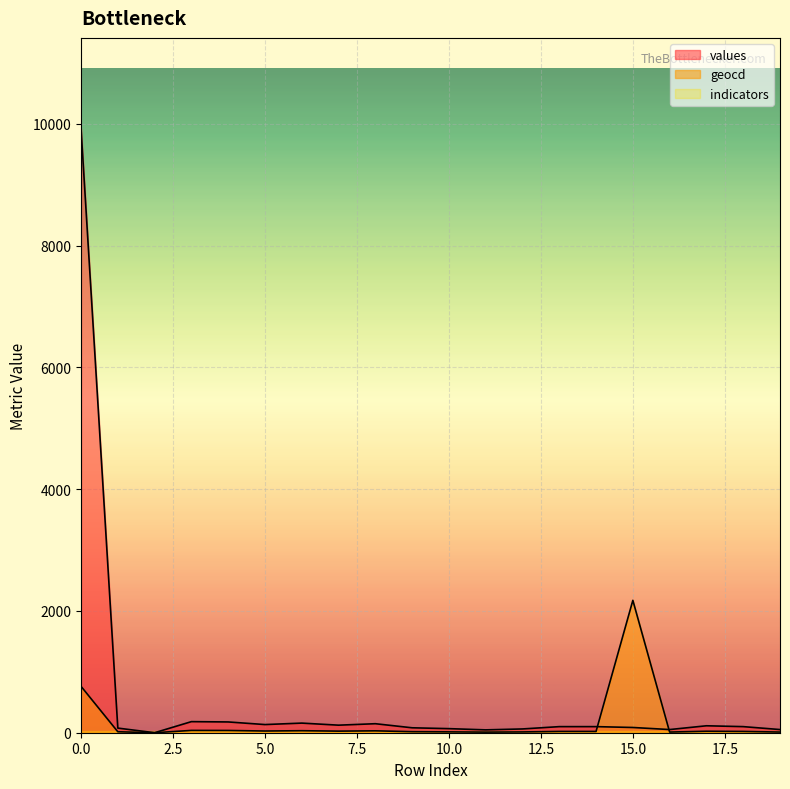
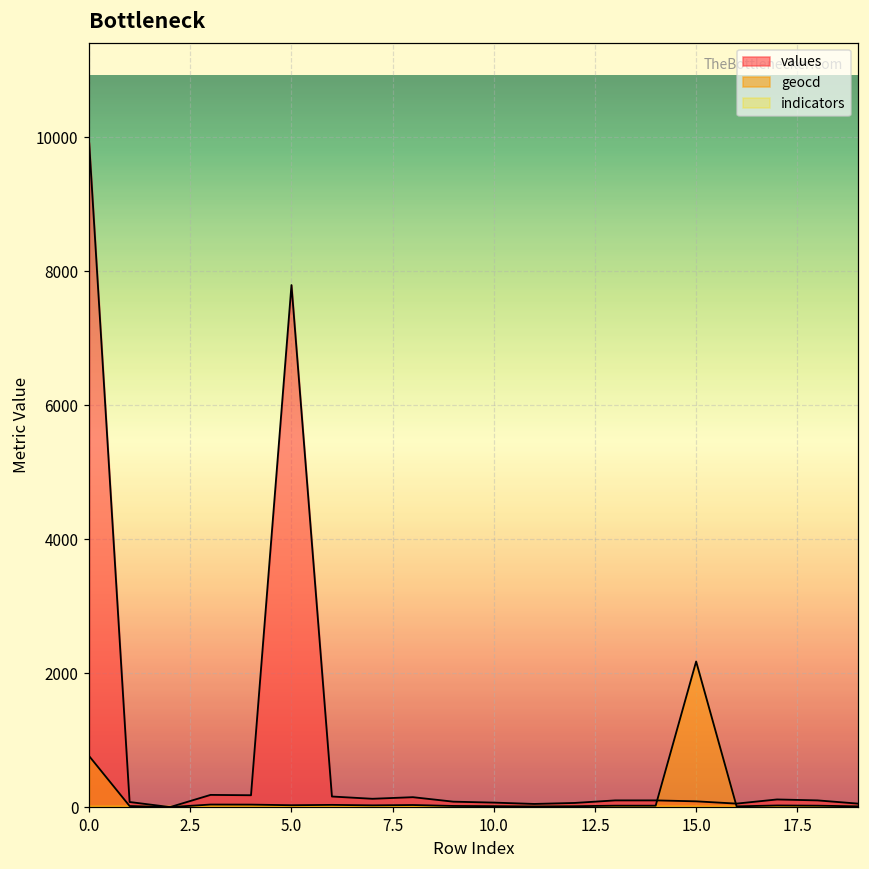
values, 5.0: 100 -> 7800
